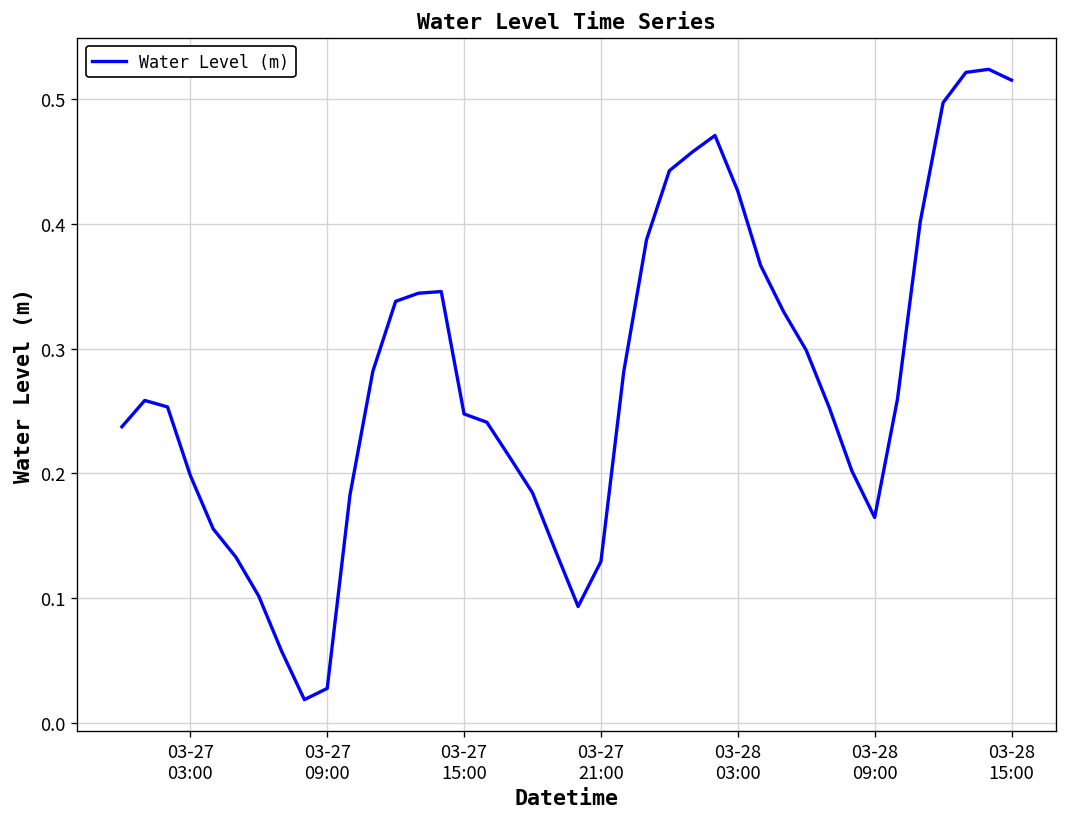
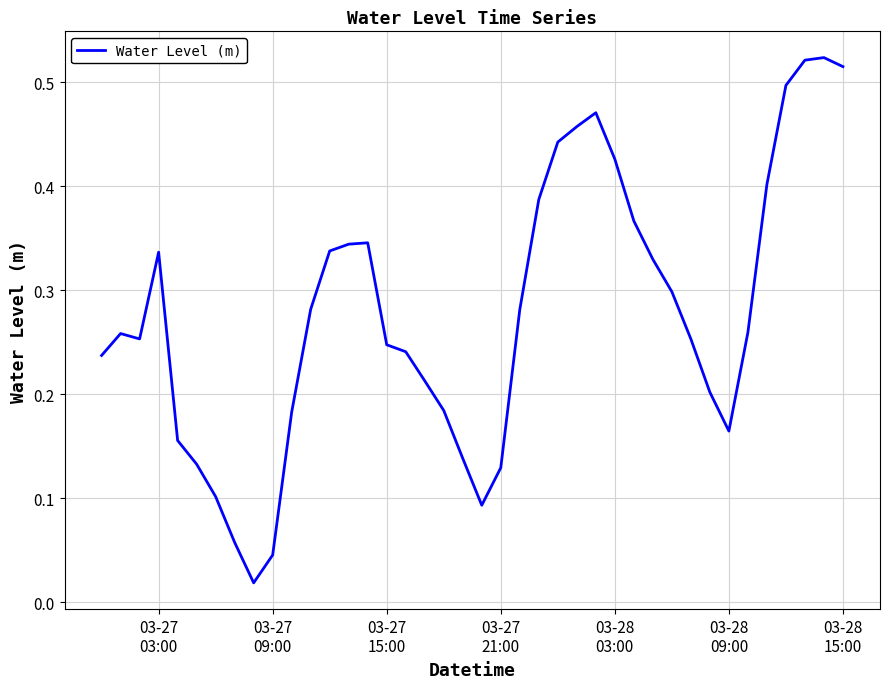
03-27 03:00: 0.198 -> 0.337
03-27 09:00: 0.028 -> 0.045
